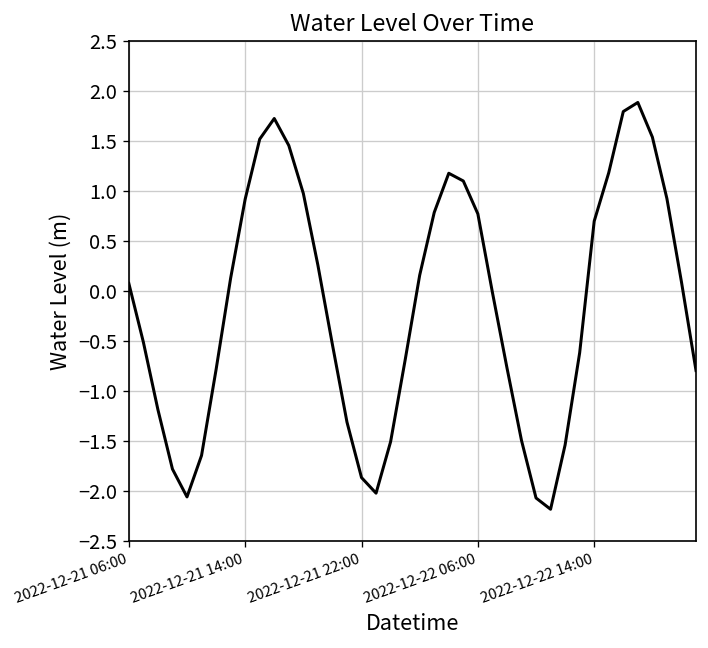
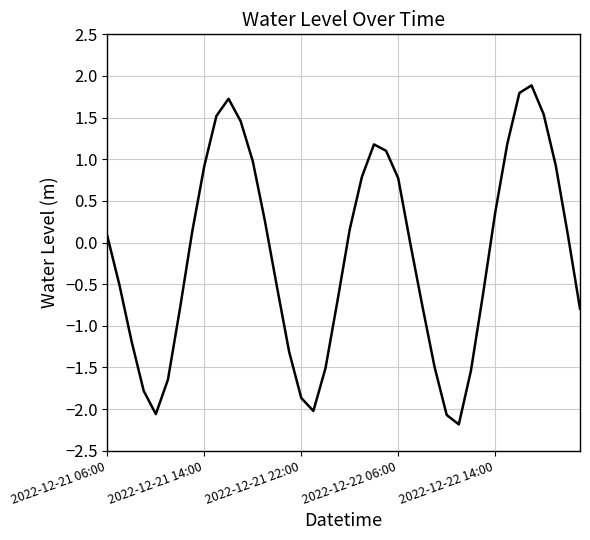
2022-12-22 14:00: 0.7 -> 0.4
